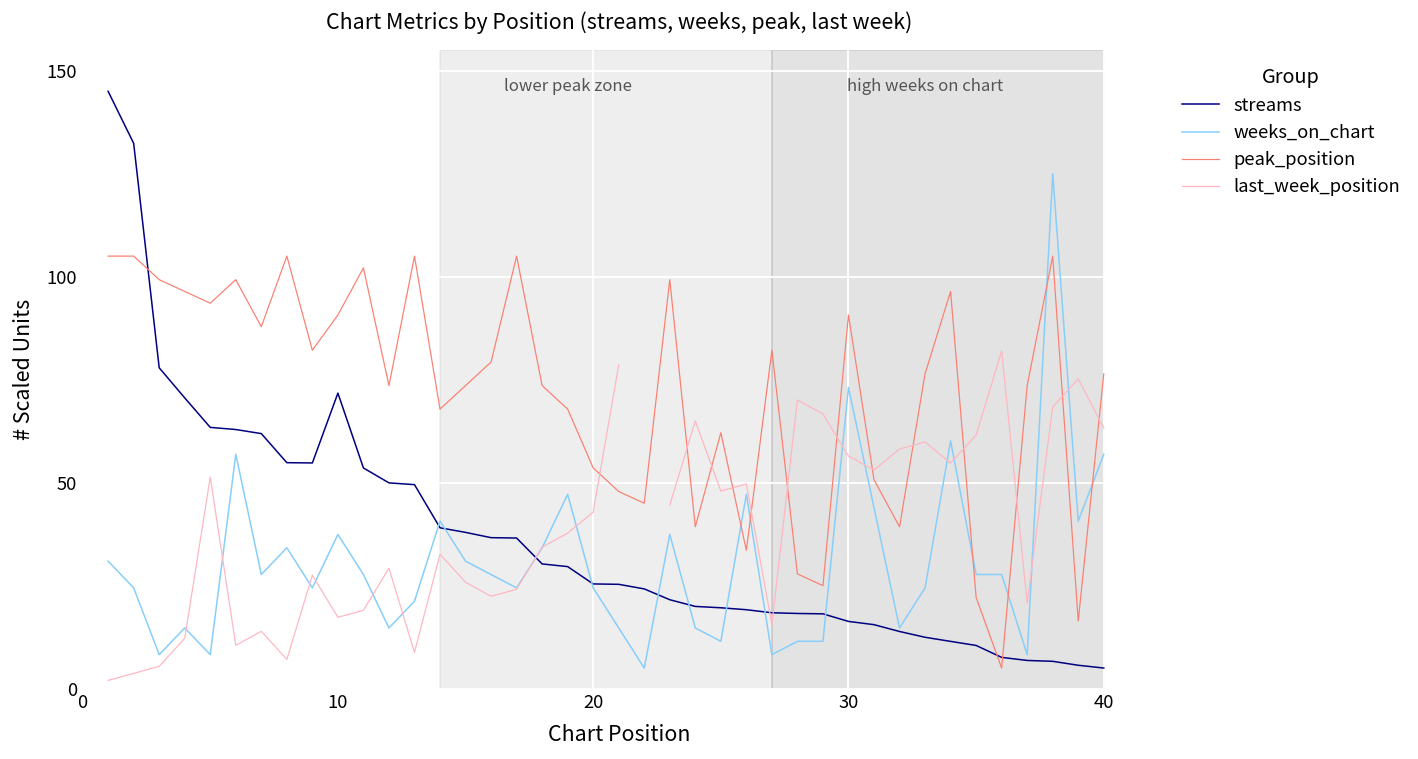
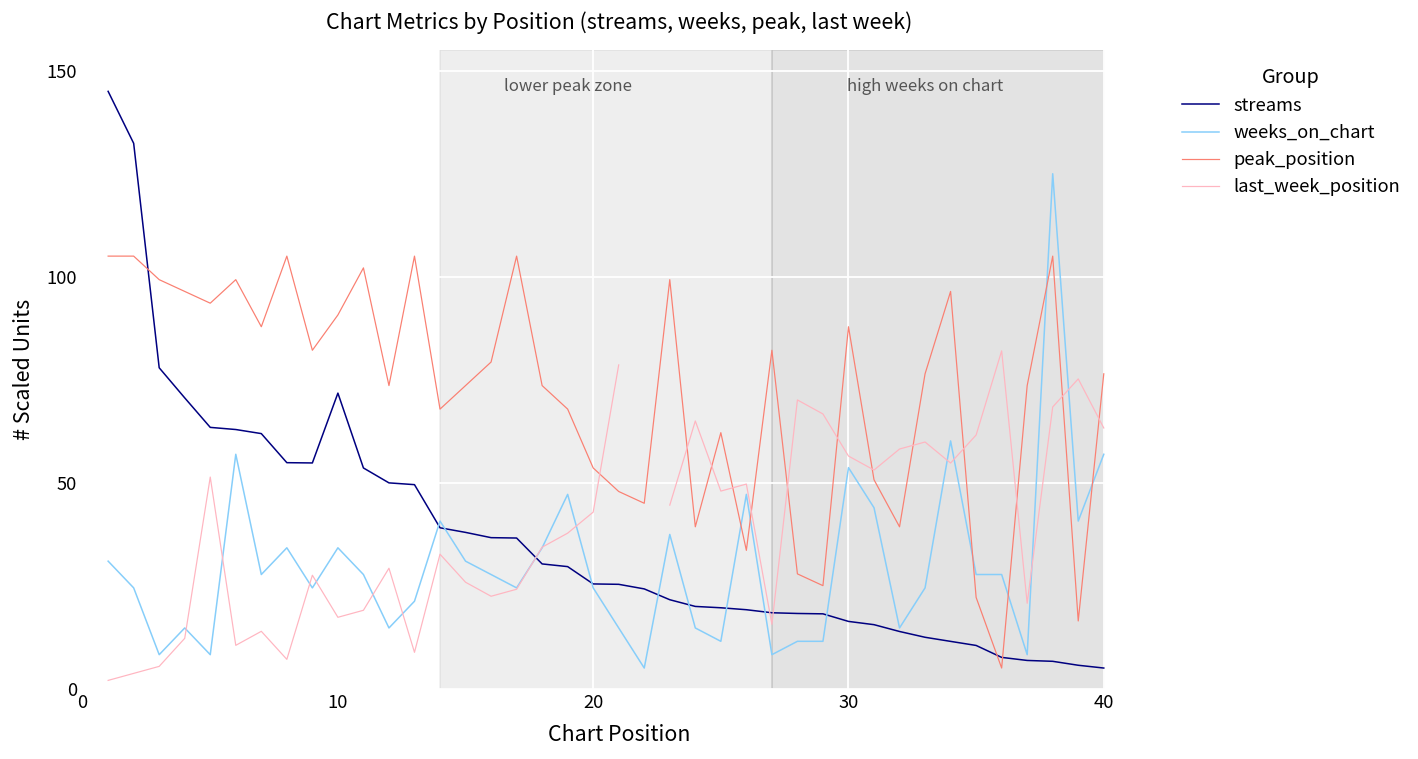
weeks_on_chart, 10: 37 -> 34
weeks_on_chart, 30: 73 -> 54
peak_position, 30: 91 -> 88
